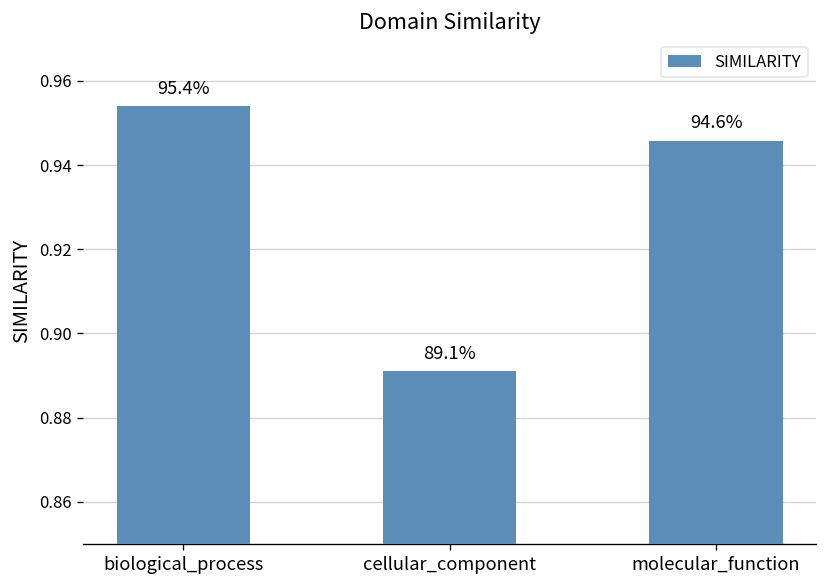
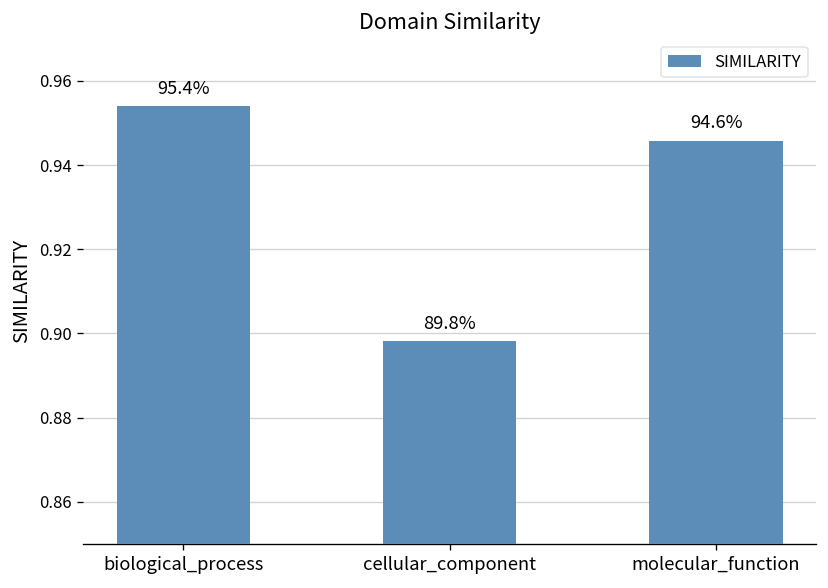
cellular_component: 89.1% -> 89.8%
